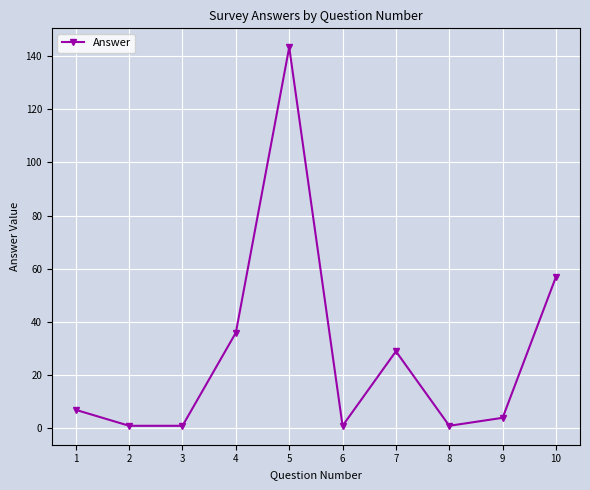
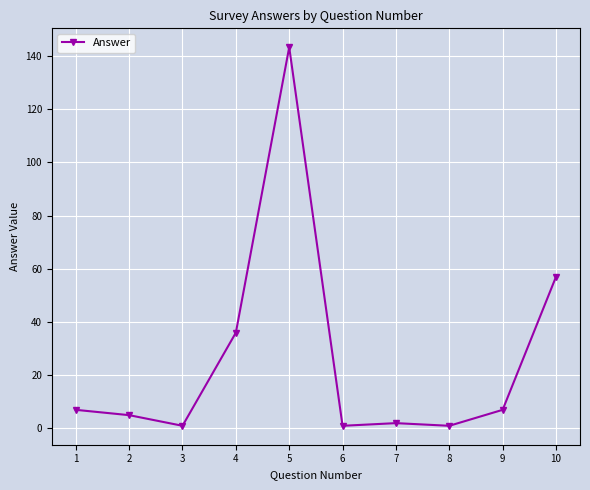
2: 1 -> 5
7: 29 -> 2
9: 4 -> 7
